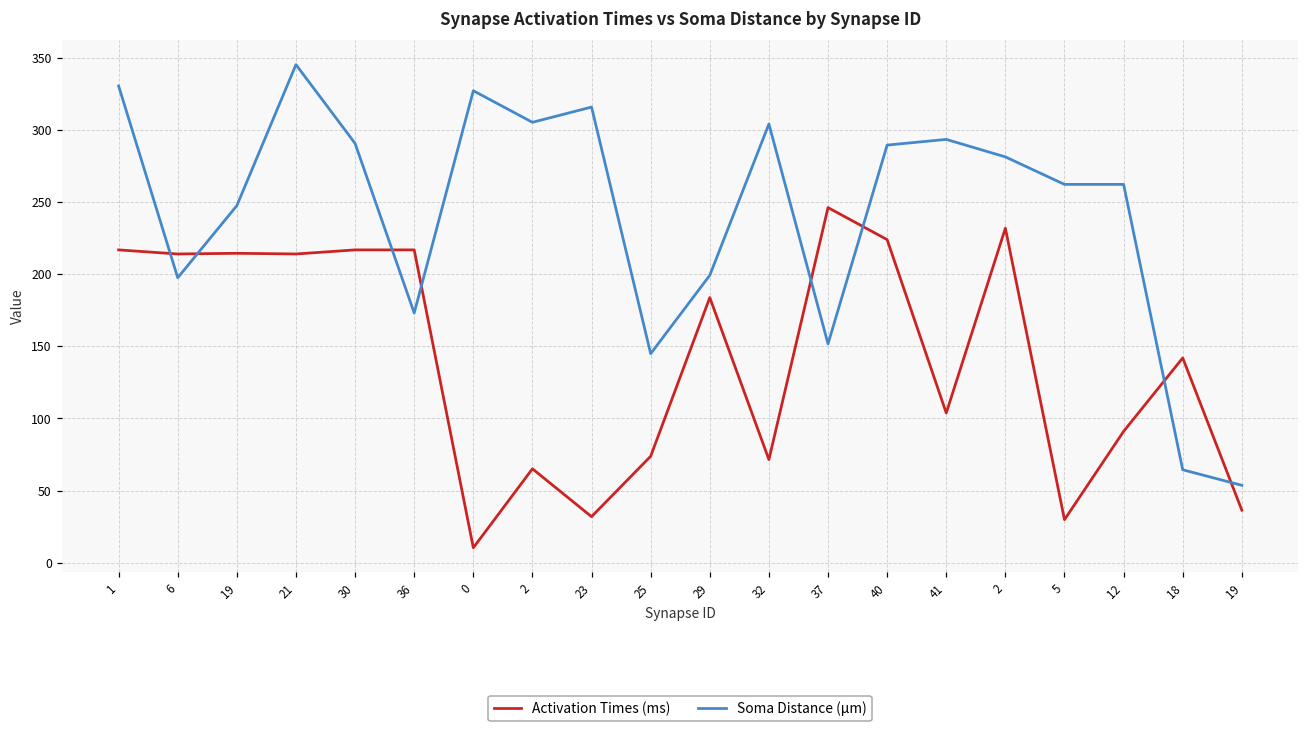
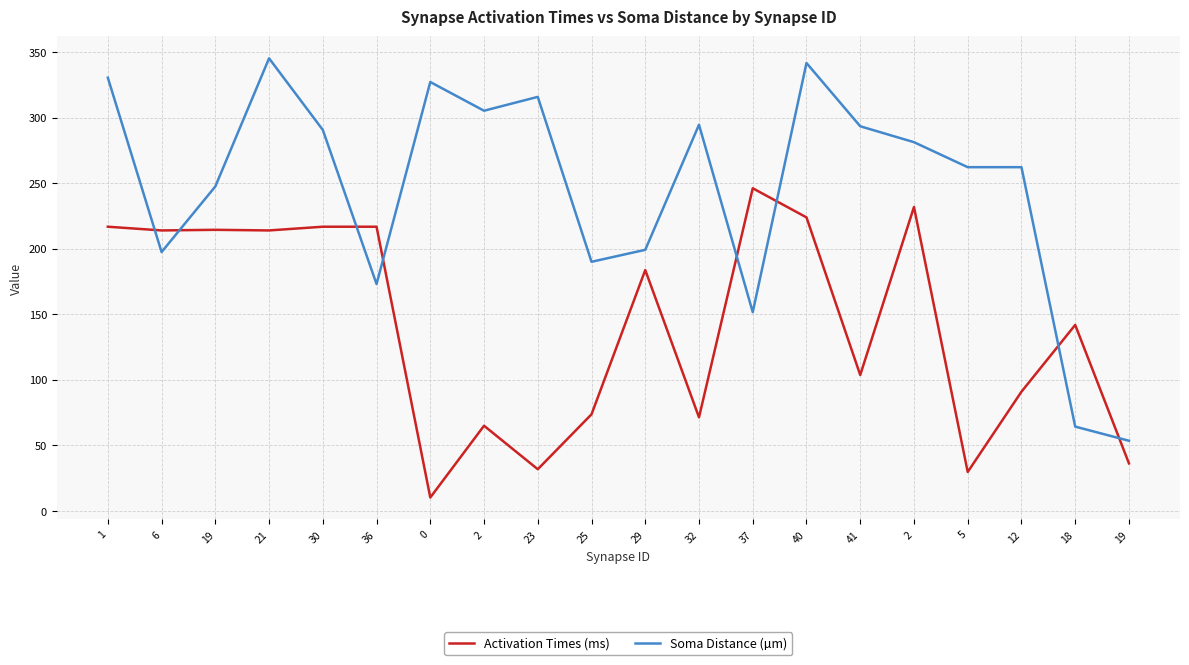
Soma Distance (µm), 25: 145 -> 190
Soma Distance (µm), 32: 304 -> 295
Soma Distance (µm), 40: 289 -> 342
